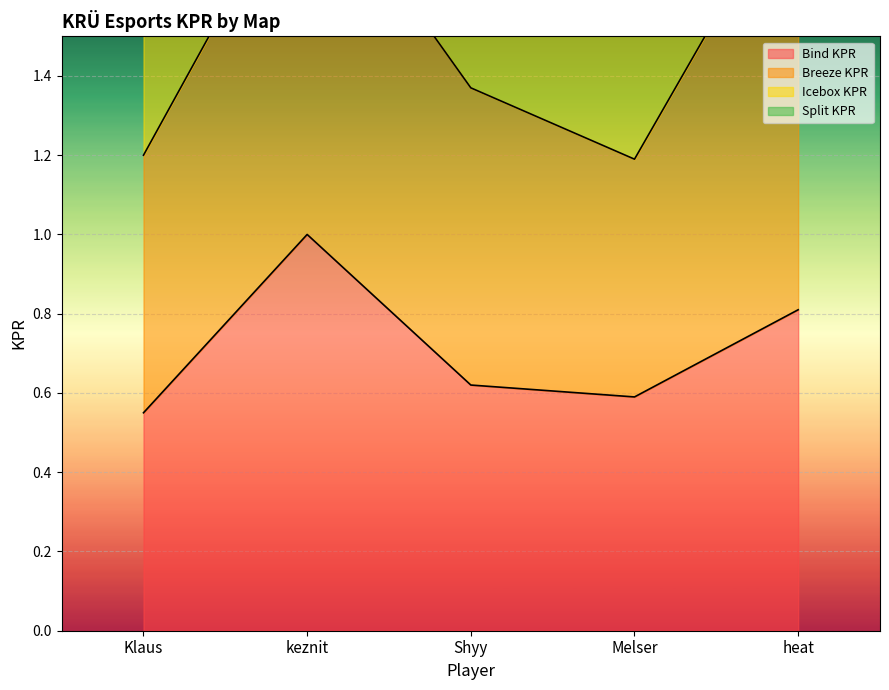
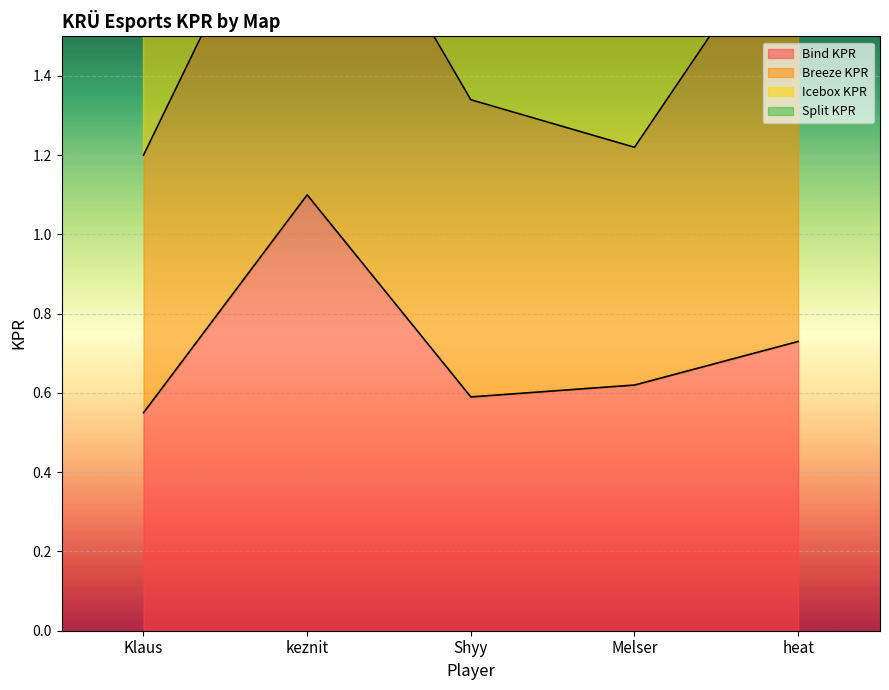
Bind KPR, keznit: 1.0 -> 1.1
Bind KPR, Shyy: 0.62 -> 0.59
Bind KPR, Melser: 0.59 -> 0.62
Bind KPR, heat: 0.81 -> 0.73
